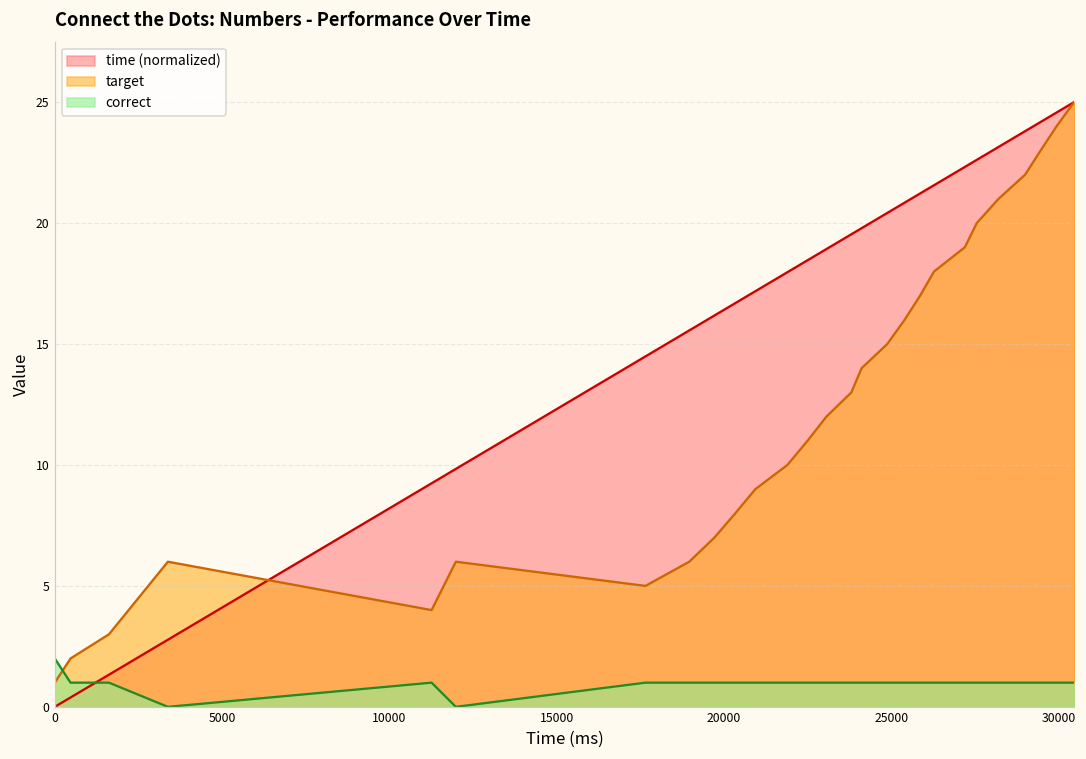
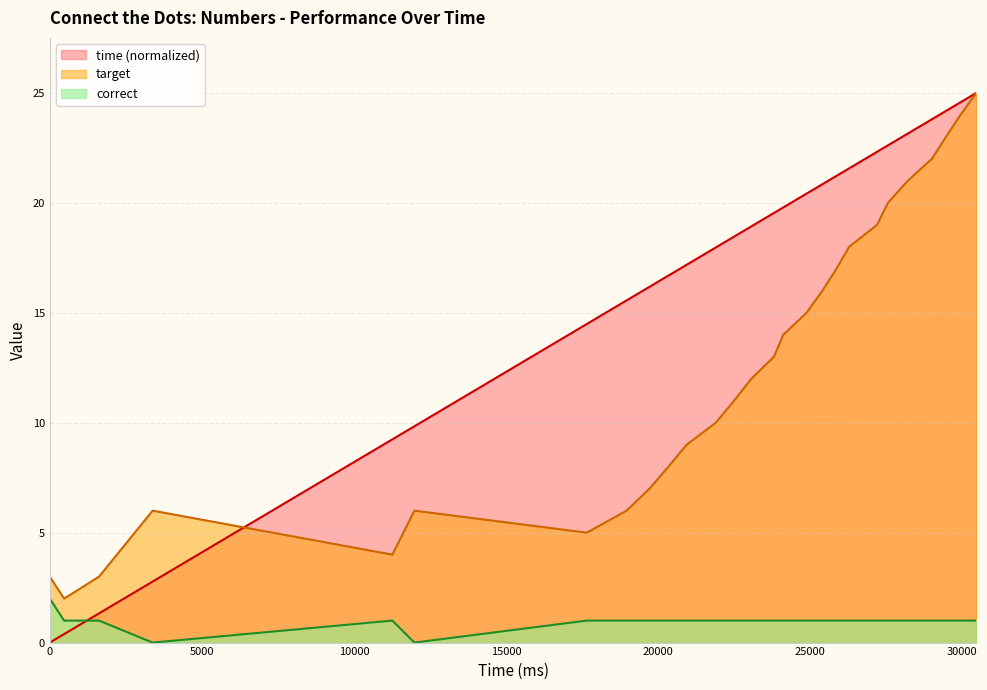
target, 0: 1 -> 3
